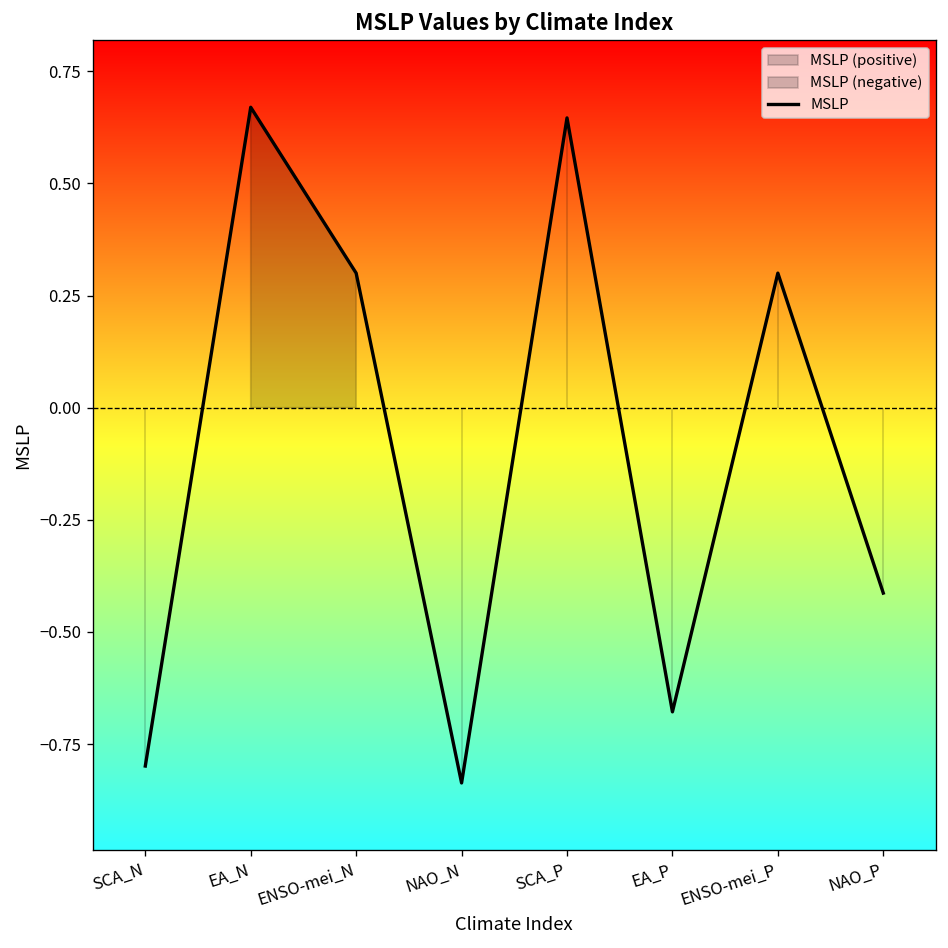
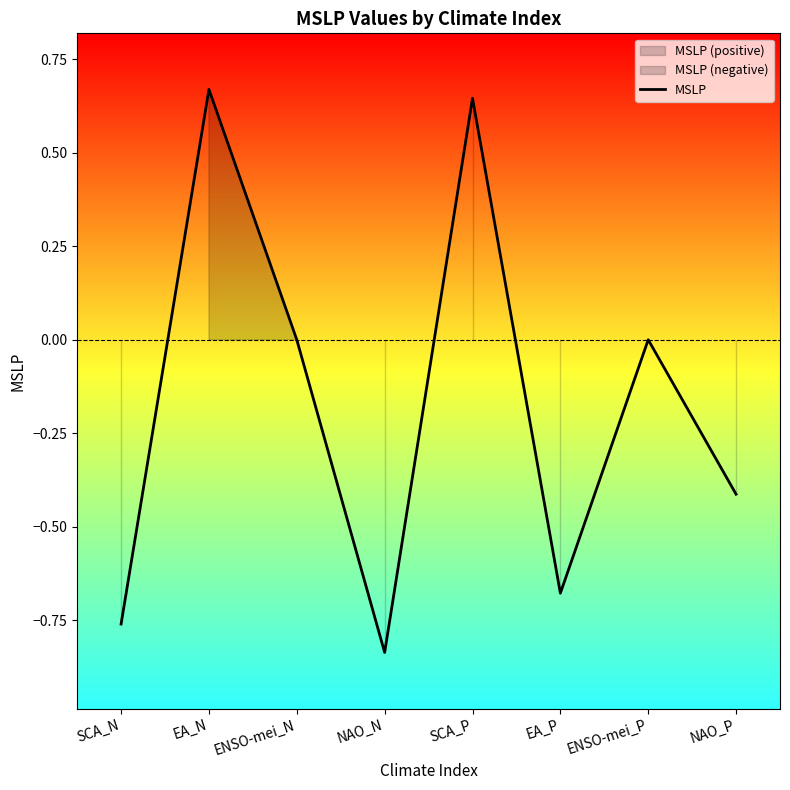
SCA_N: -0.80 -> -0.76
ENSO-mei_N: 0.3 -> 0.0
ENSO-mei_P: 0.3 -> 0.0
